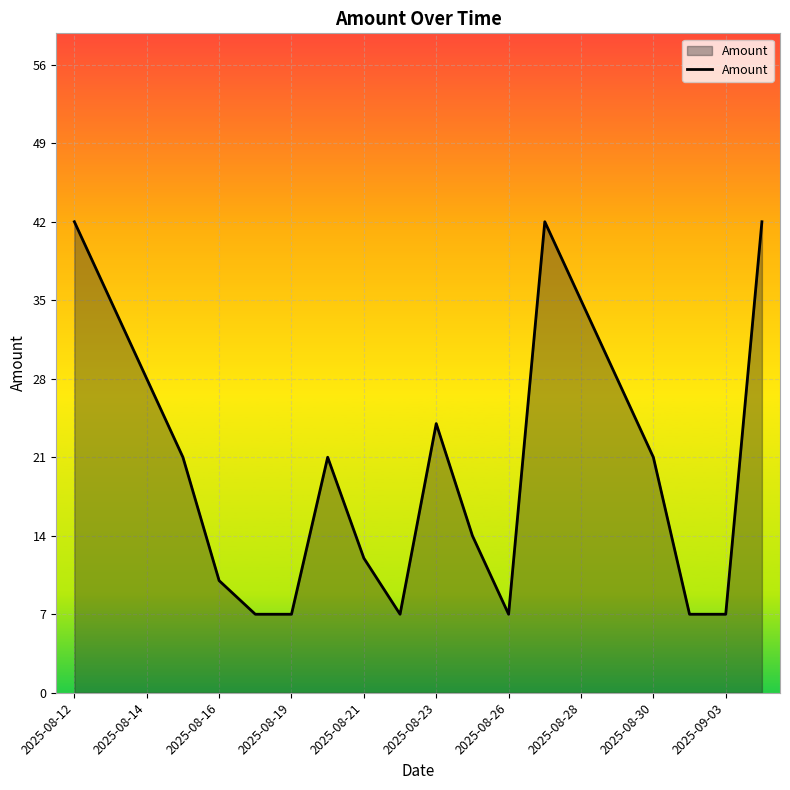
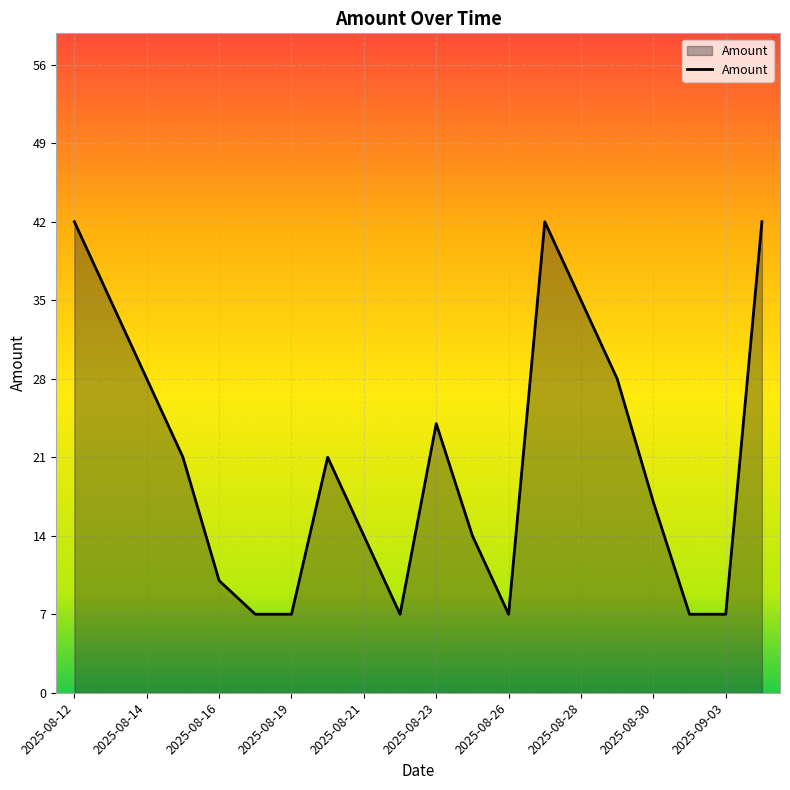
2025-08-21: 12 -> 14
2025-08-30: 21 -> 17
